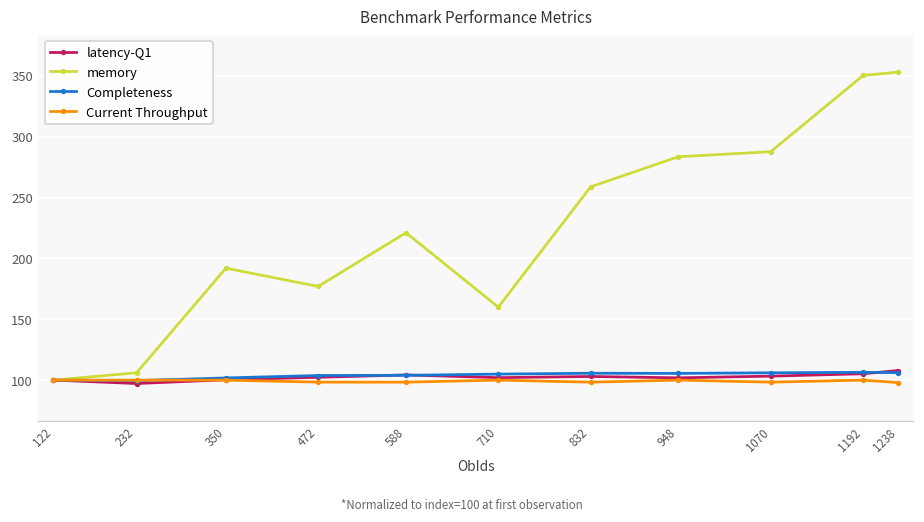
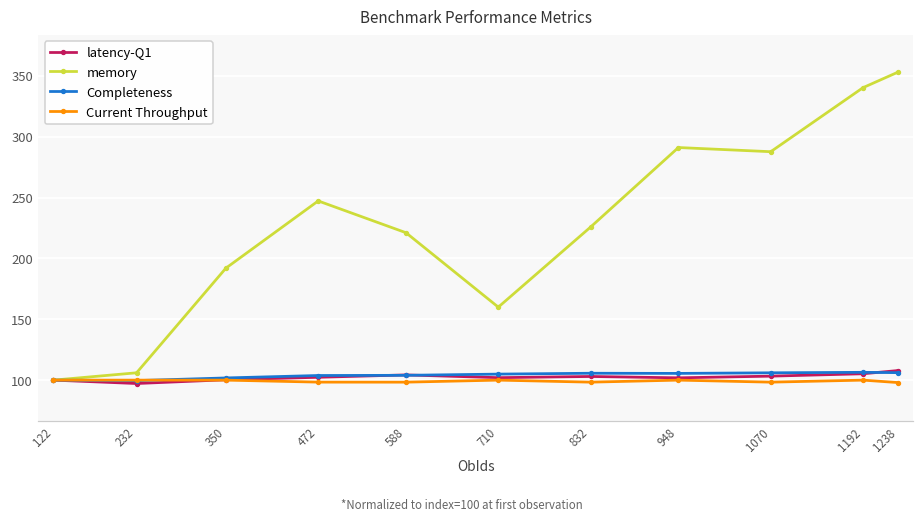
memory, 472: 177 -> 247
memory, 832: 259 -> 226
memory, 948: 284 -> 291
memory, 1192: 350 -> 340
